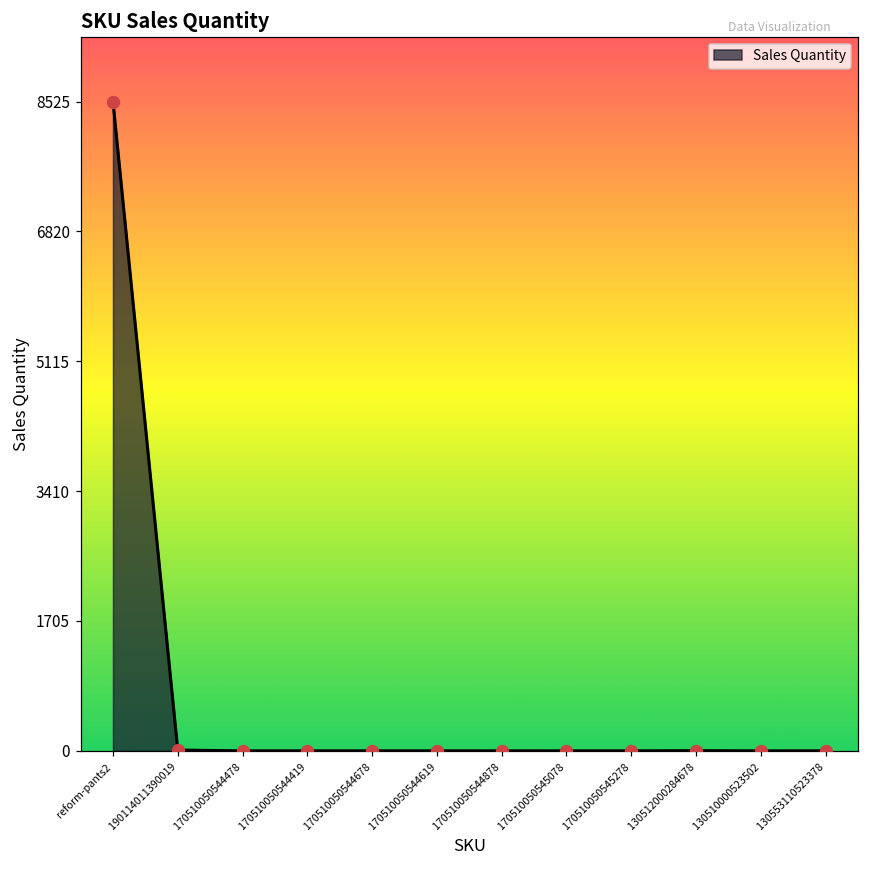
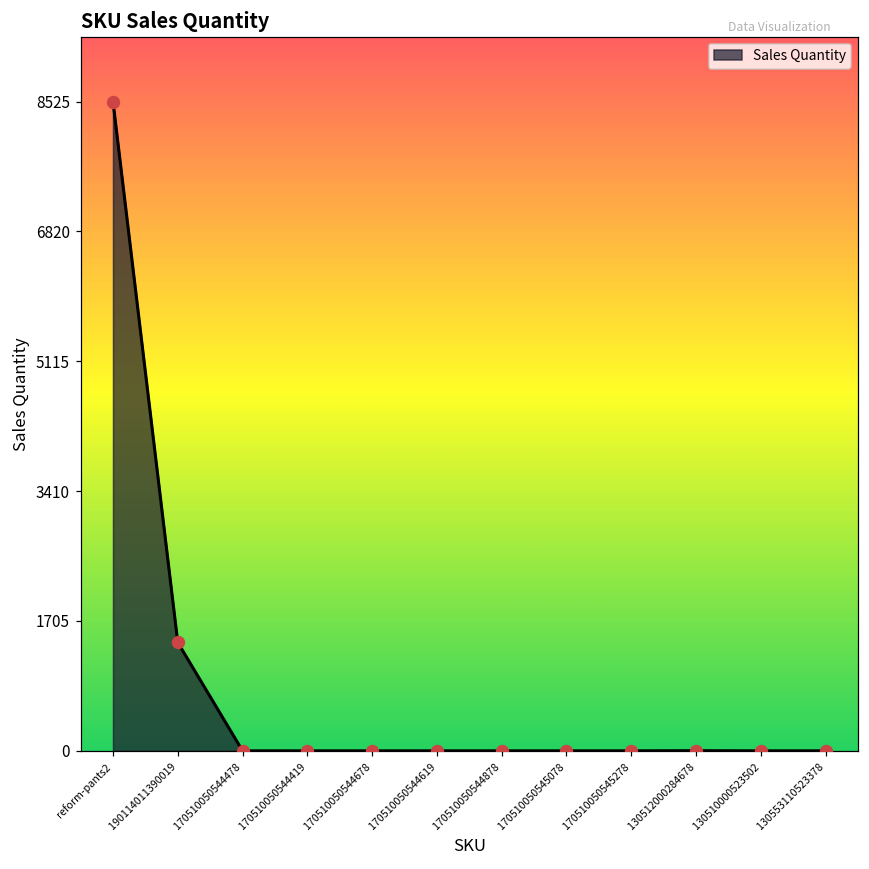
190114011390019: 0 -> 1400
